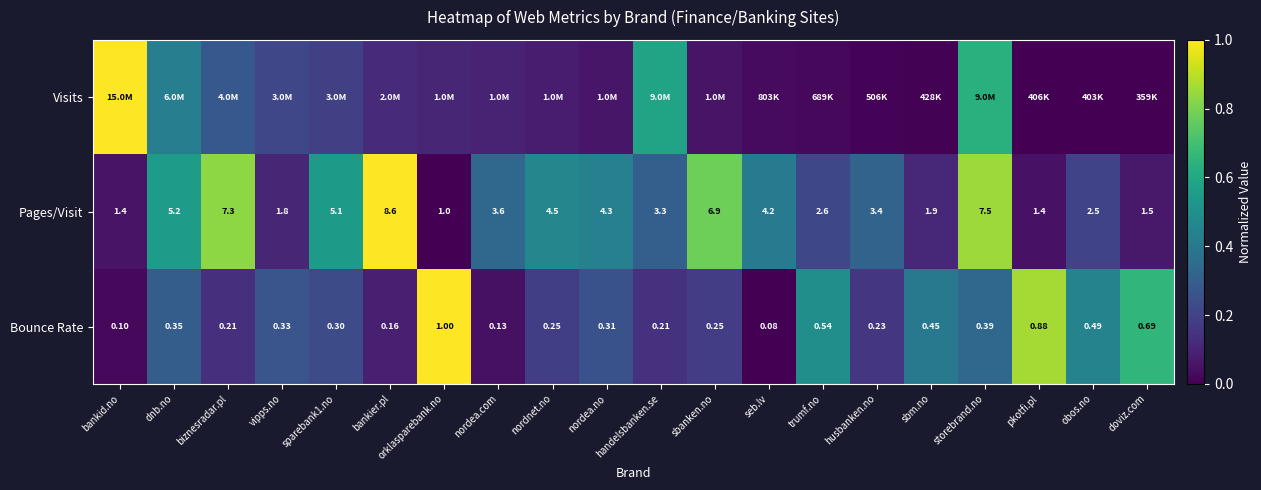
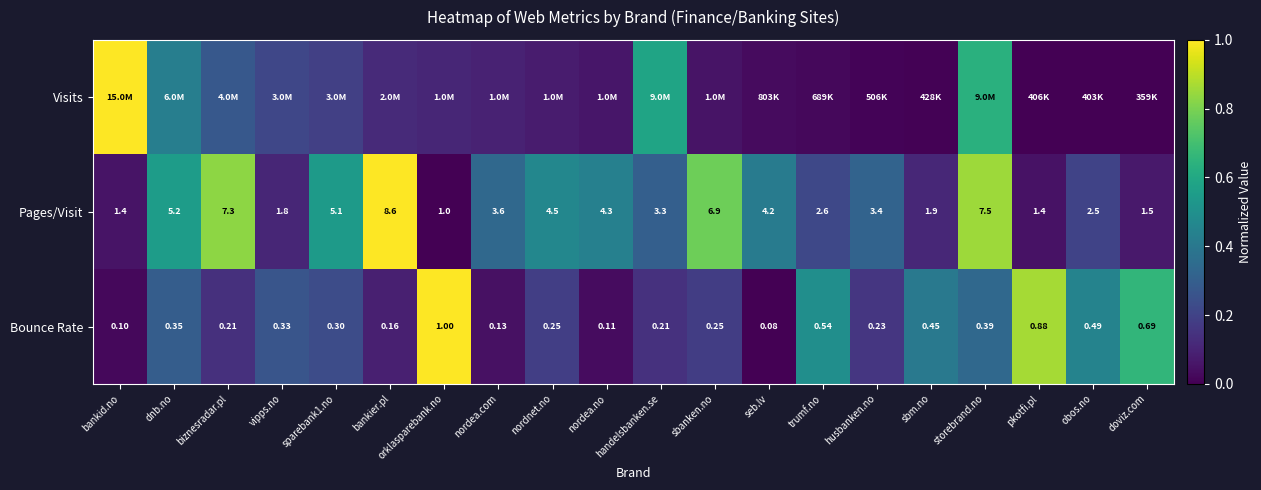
Bounce Rate, nordea.no: 0.31 -> 0.11
